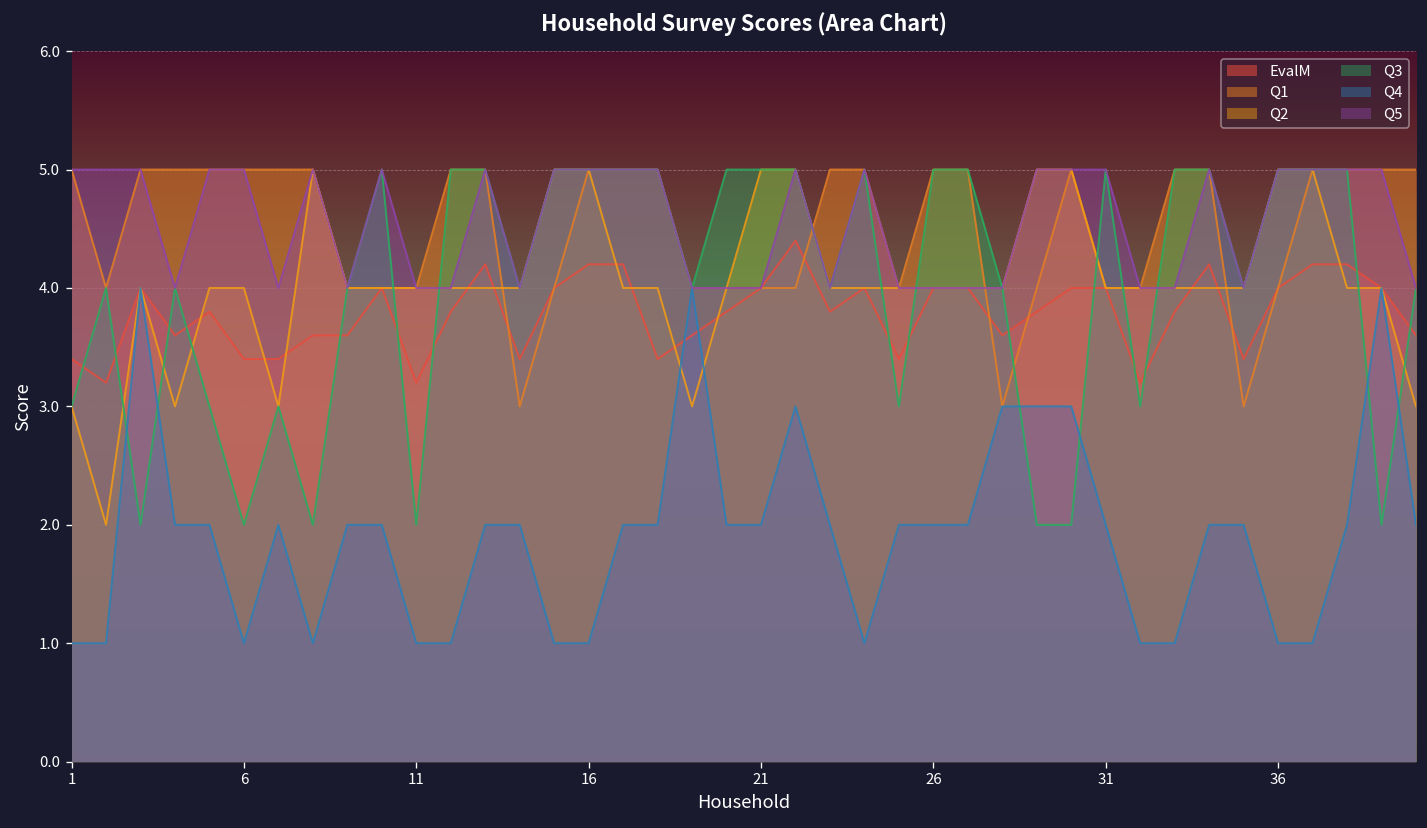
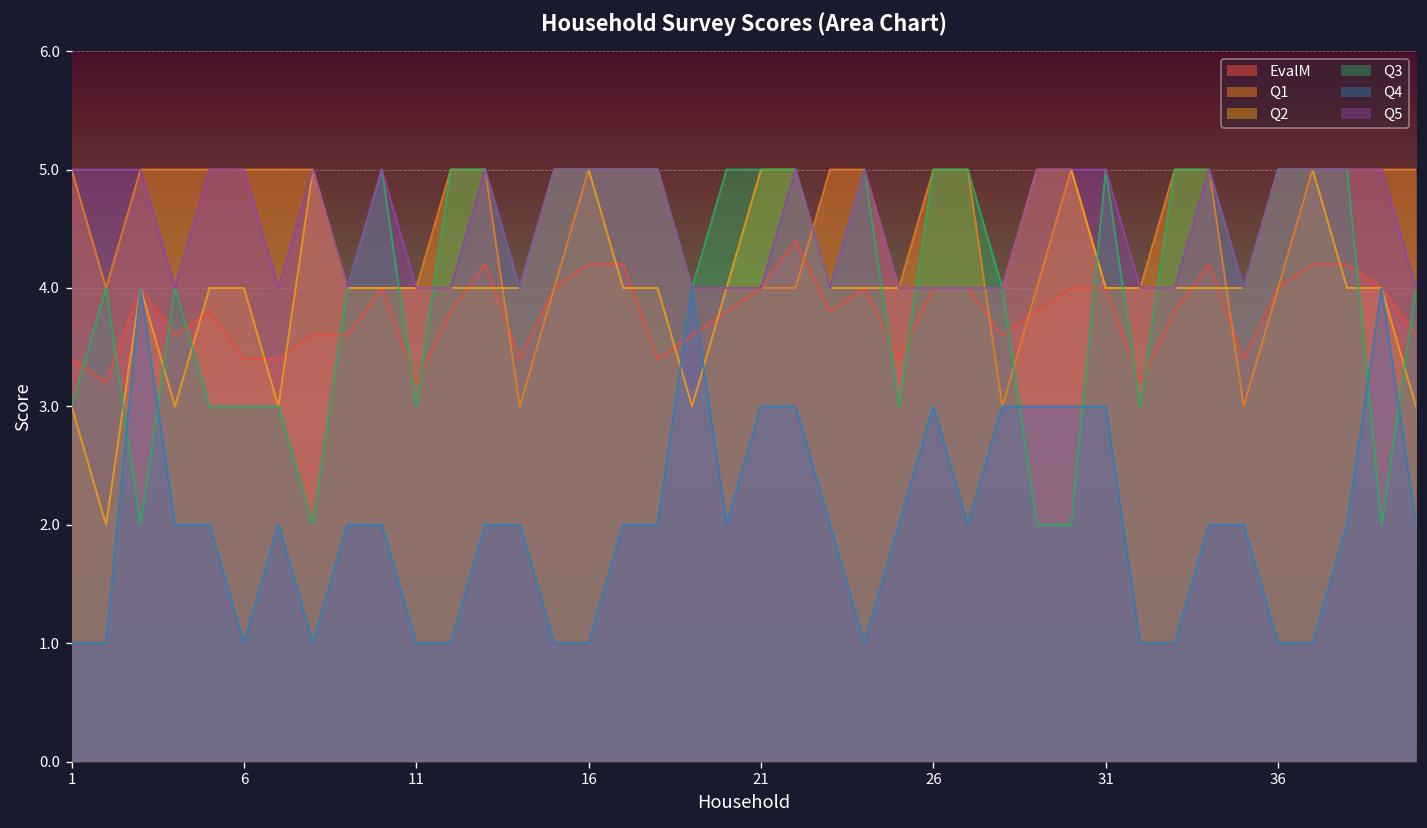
Q3, 6: 2 -> 3
Q3, 11: 2 -> 3
Q4, 21: 2 -> 3
Q4, 26: 2 -> 3
Q4, 31: 2 -> 3
